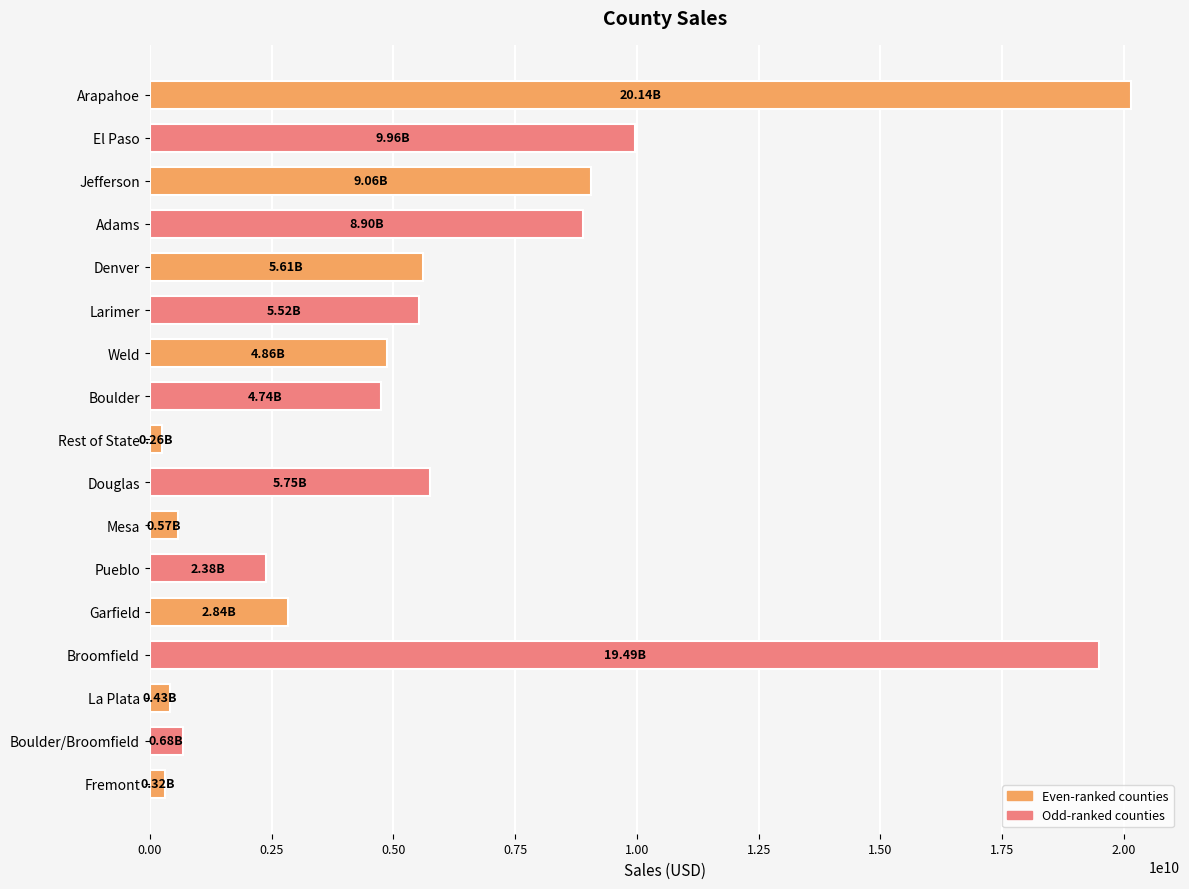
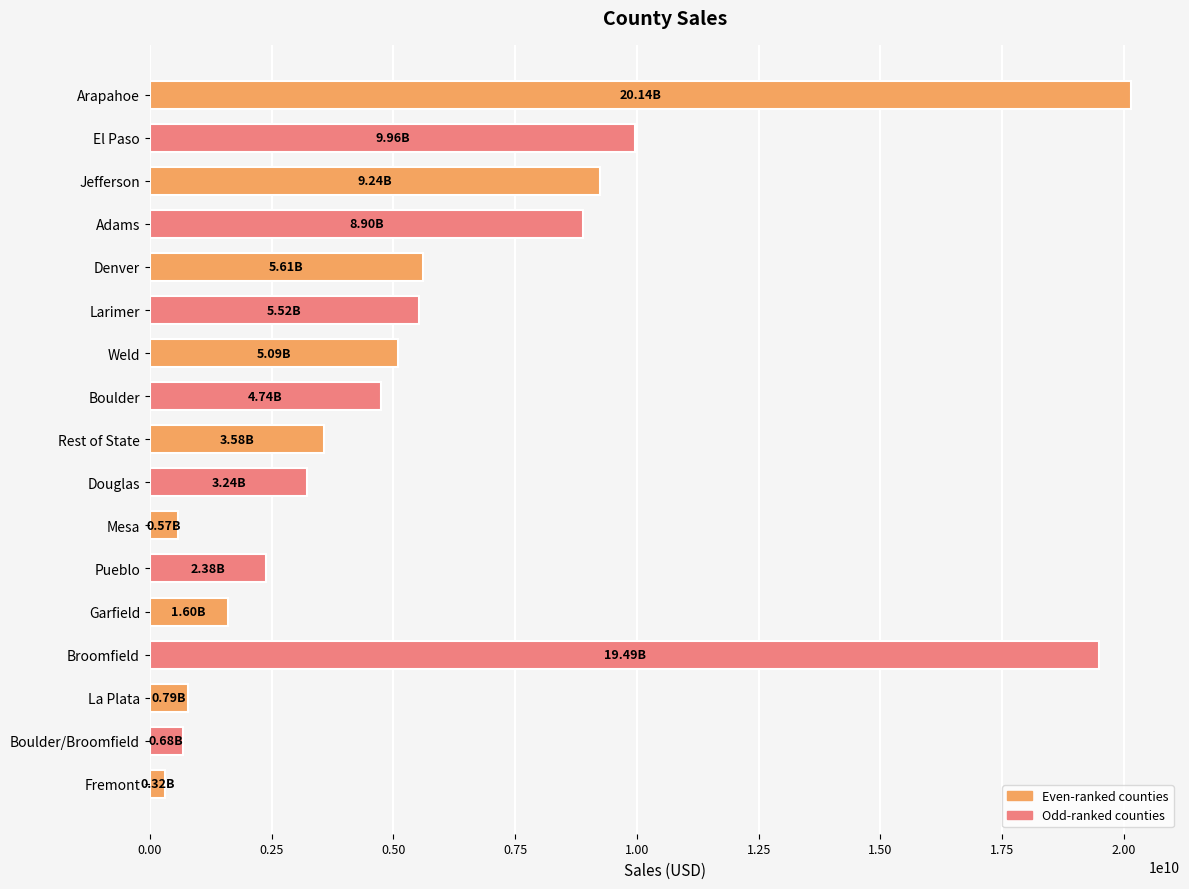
Jefferson: 9.06B -> 9.24B
Weld: 4.86B -> 5.09B
Rest of State: 0.26B -> 3.58B
Douglas: 5.75B -> 3.24B
Garfield: 2.84B -> 1.60B
La Plata: 0.43B -> 0.79B
